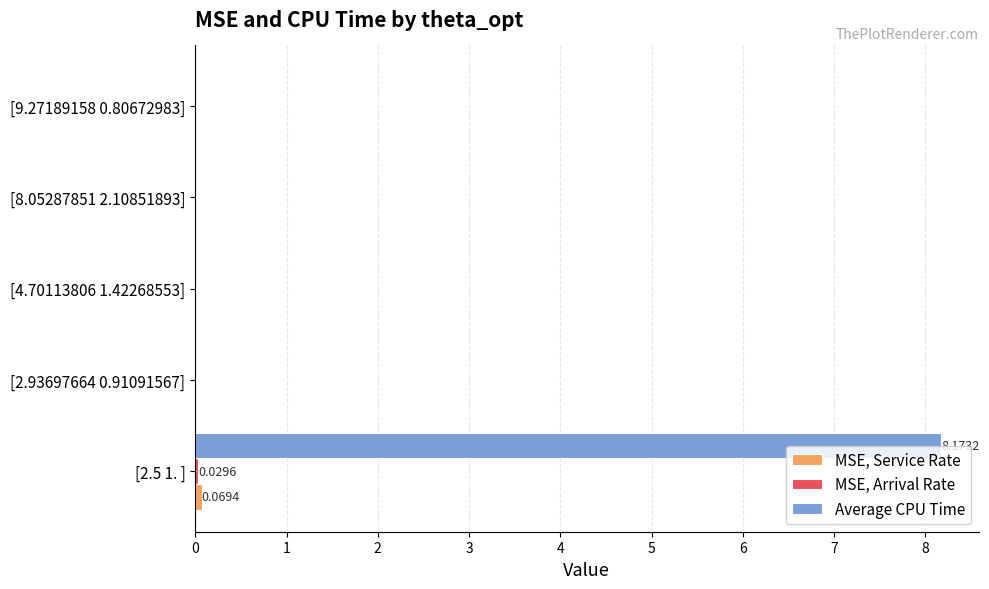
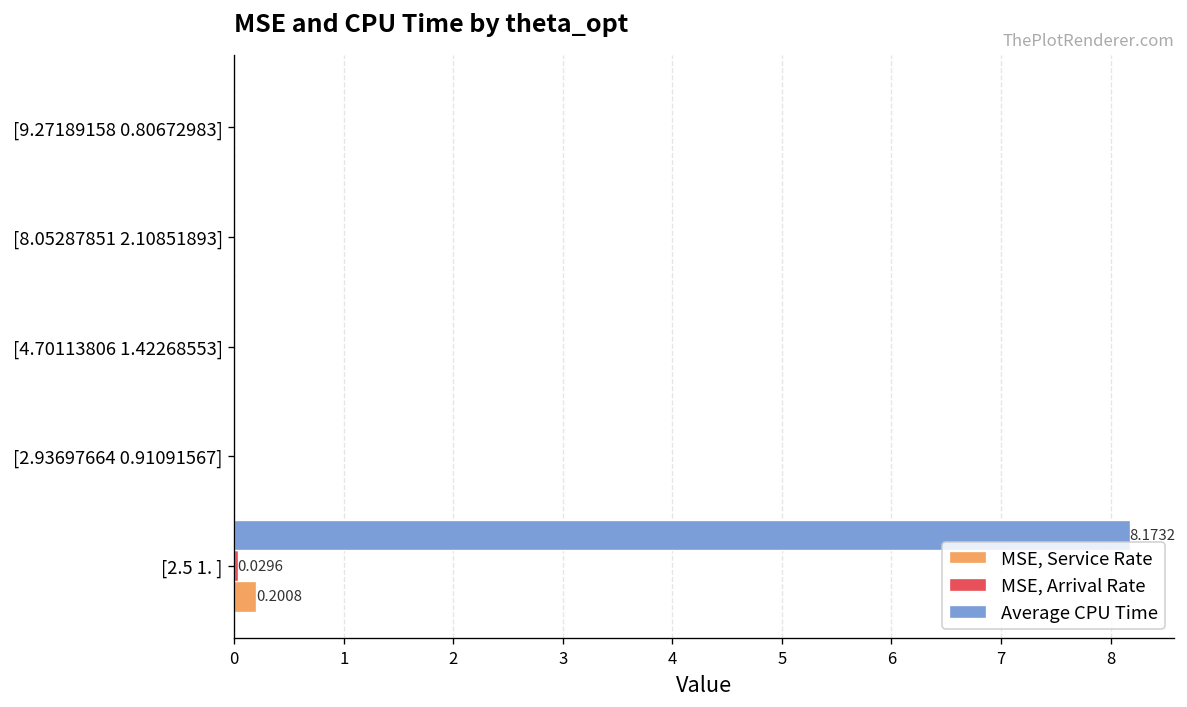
MSE, Service Rate, [2.5 1. ]: 0.0694 -> 0.2008
